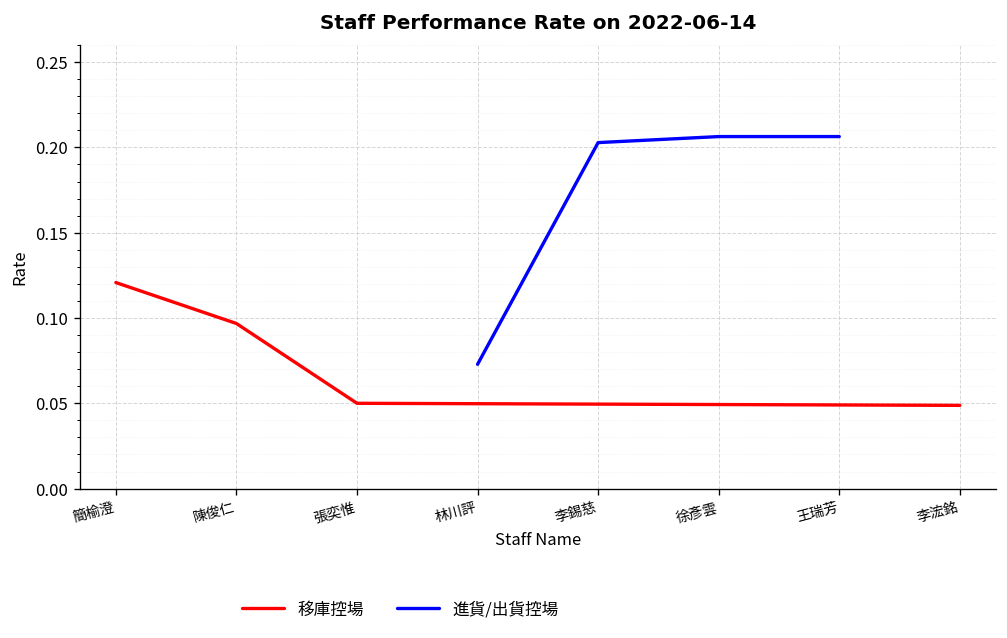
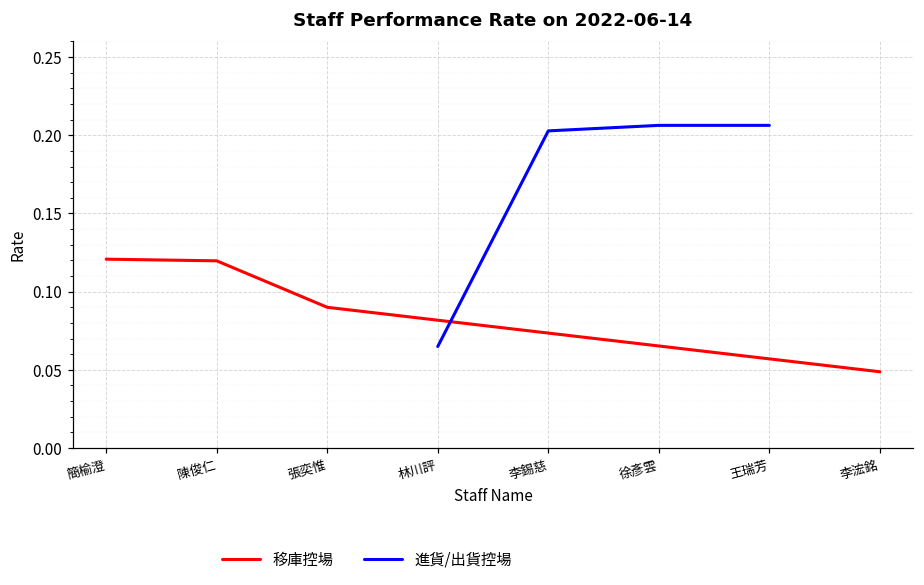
移庫控場, 陳俊仁: 0.097 -> 0.120
移庫控場, 張奕惟: 0.05 -> 0.09
進貨/出貨控場, 林川評: 0.073 -> 0.065
